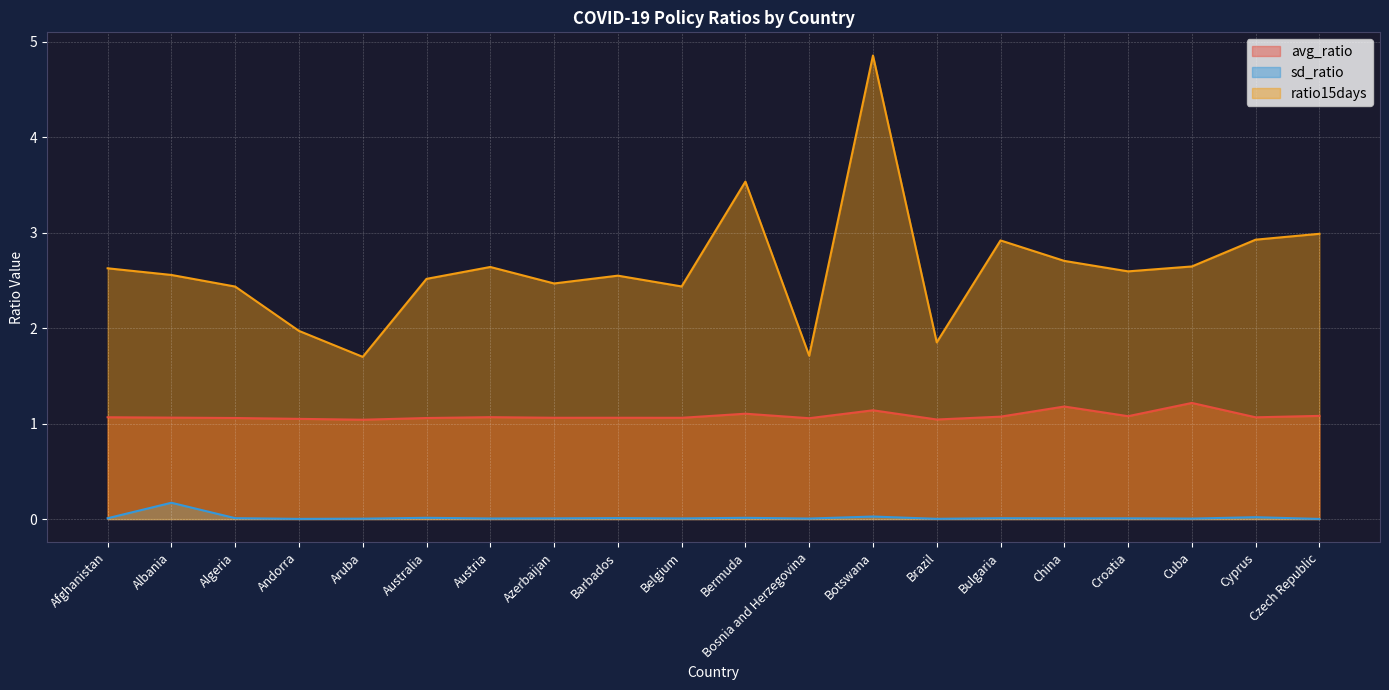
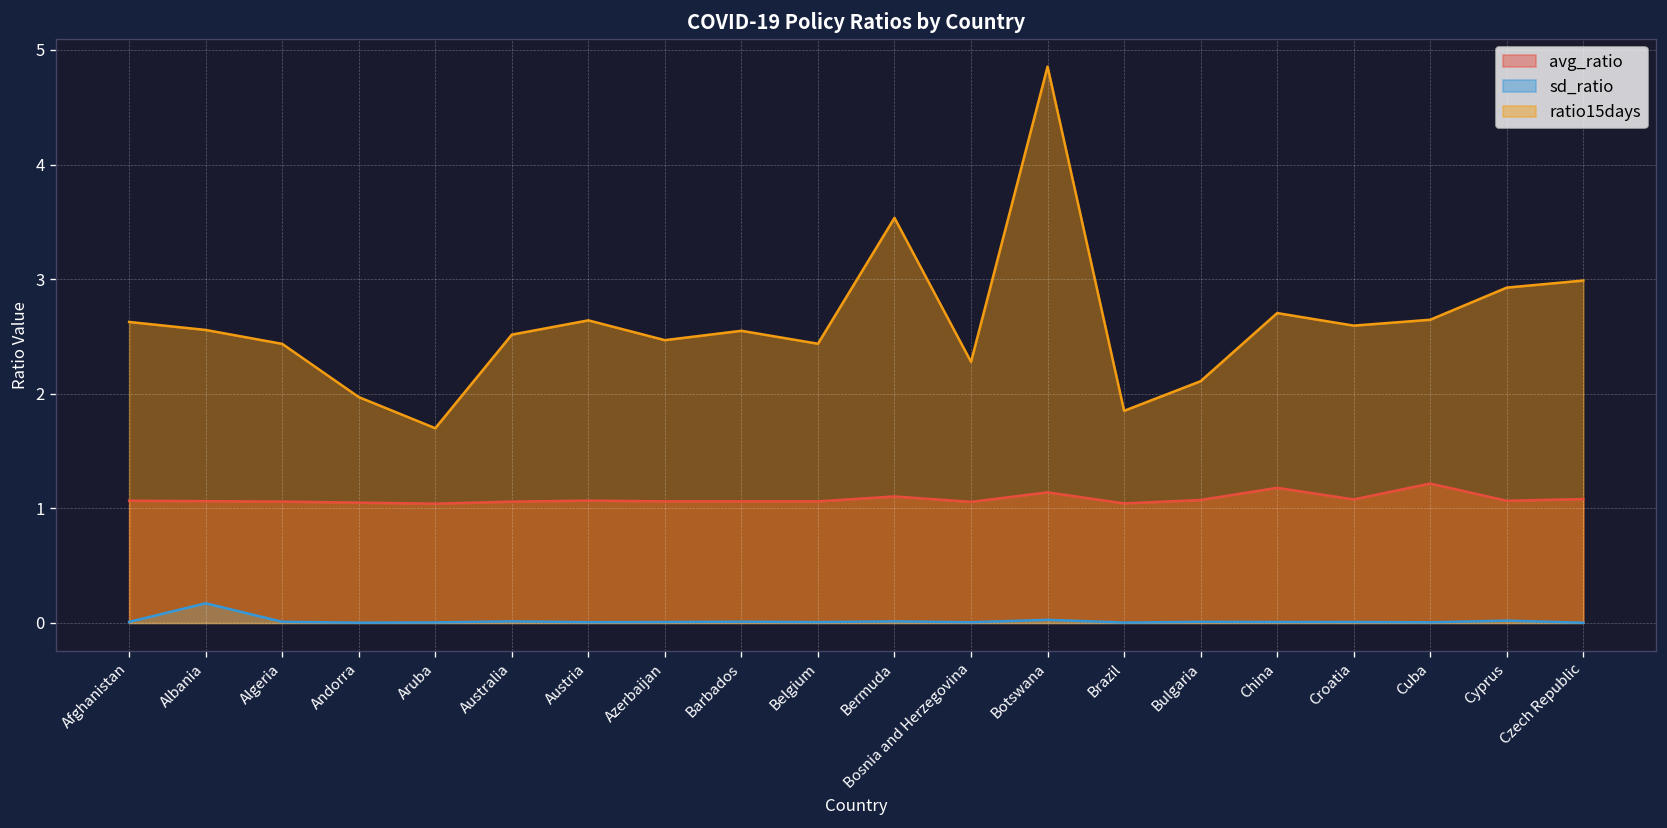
ratio15days, Bosnia and Herzegovina: 1.7 -> 2.3
ratio15days, Bulgaria: 2.9 -> 2.1
